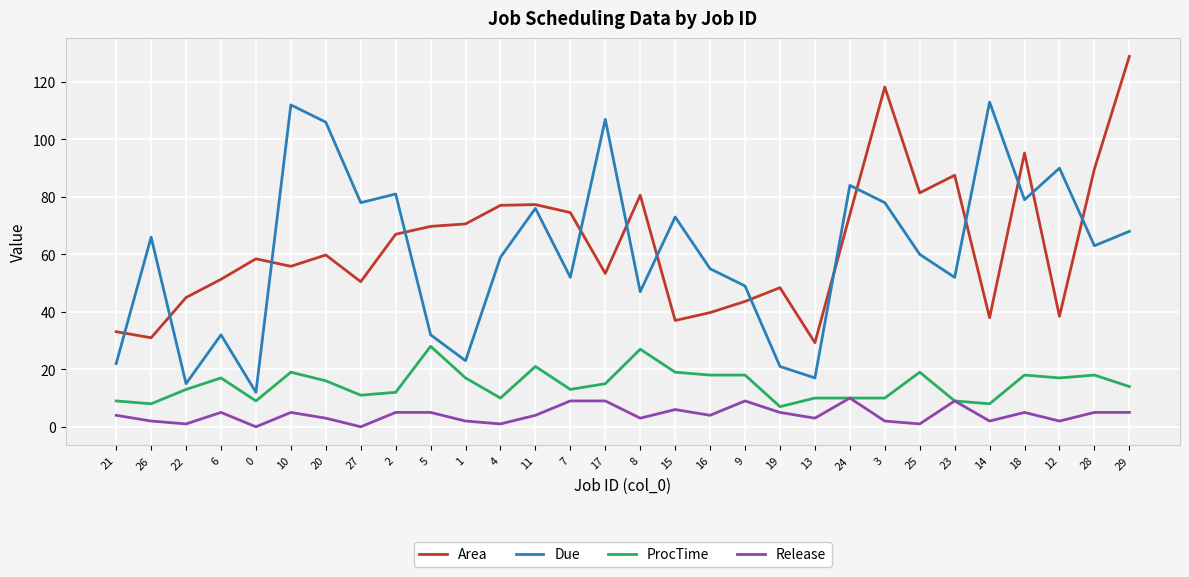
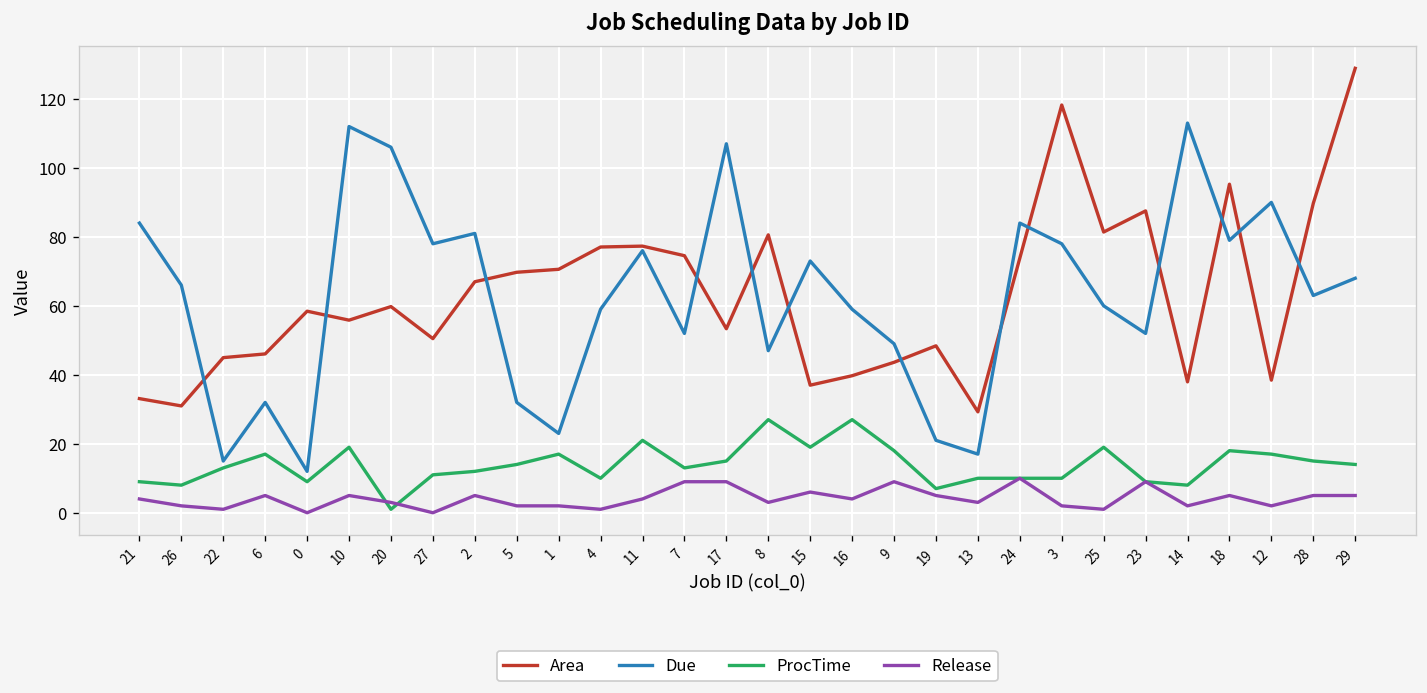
Due, 21: 22 -> 84
Area, 6: 51 -> 46
ProcTime, 20: 16 -> 1
ProcTime, 5: 28 -> 14
Release, 5: 5 -> 2
Due, 16: 55 -> 59
ProcTime, 16: 18 -> 27
ProcTime, 28: 18 -> 15
